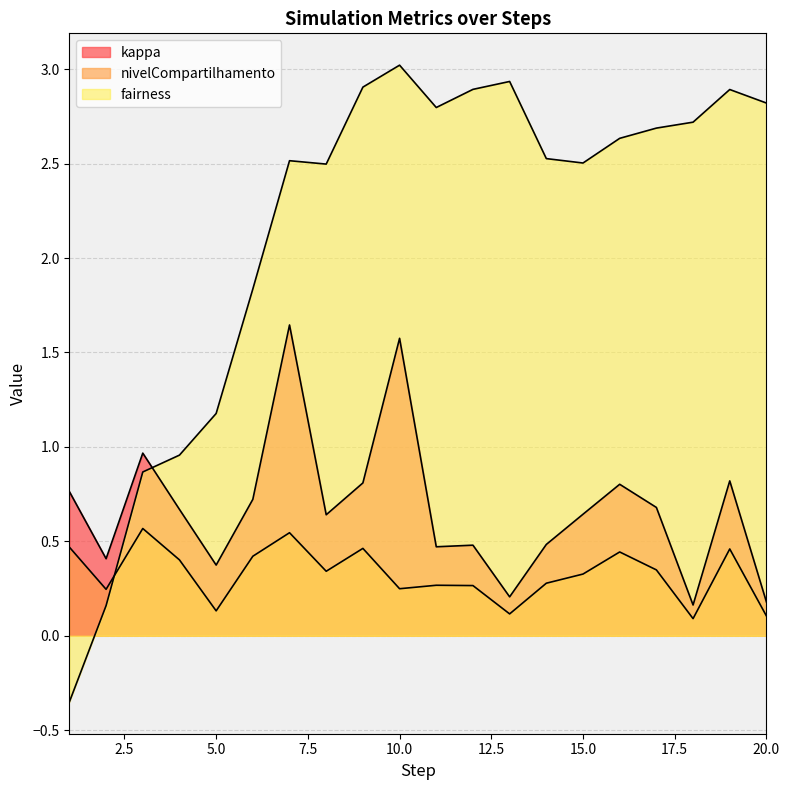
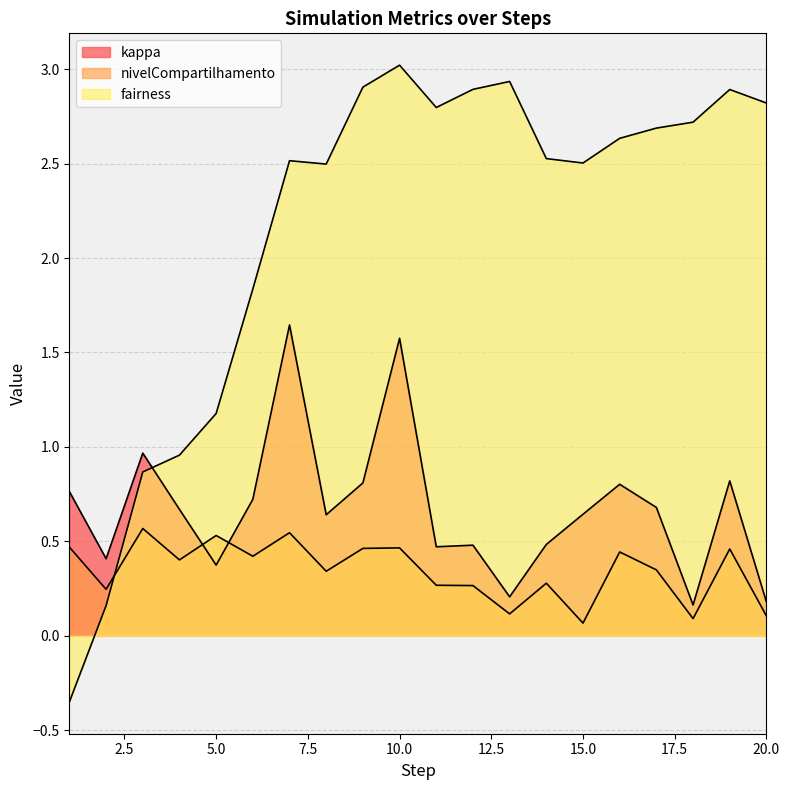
nivelCompartilhamento, 5.0: 0.13 -> 0.53
nivelCompartilhamento, 10.0: 0.25 -> 0.47
nivelCompartilhamento, 15.0: 0.33 -> 0.07
